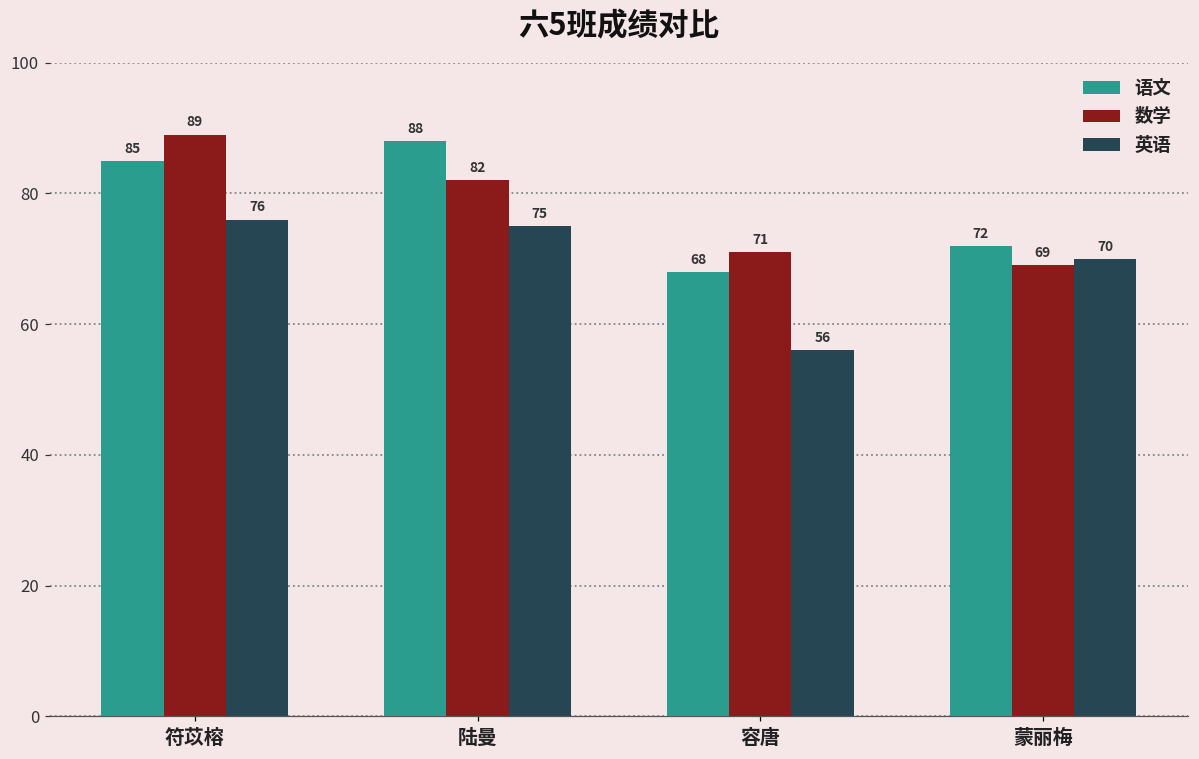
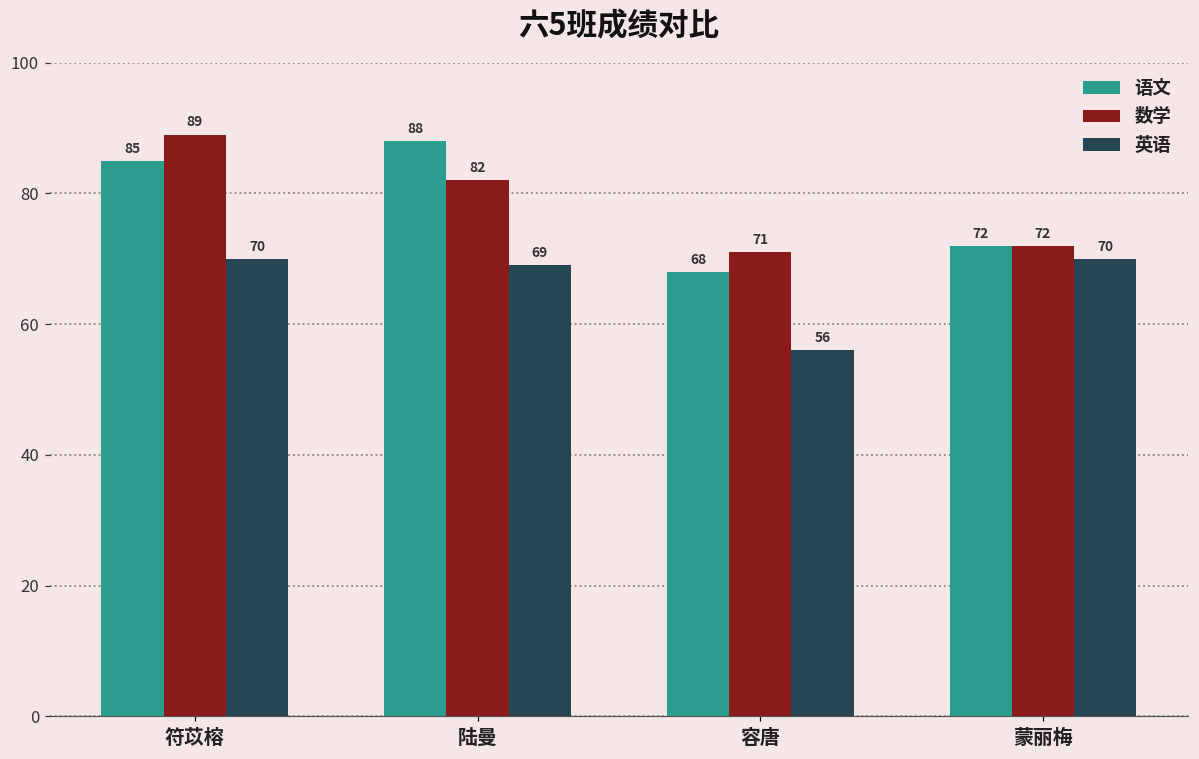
英语, 符苡榕: 76 -> 70
英语, 陆曼: 75 -> 69
数学, 蒙丽梅: 69 -> 72
